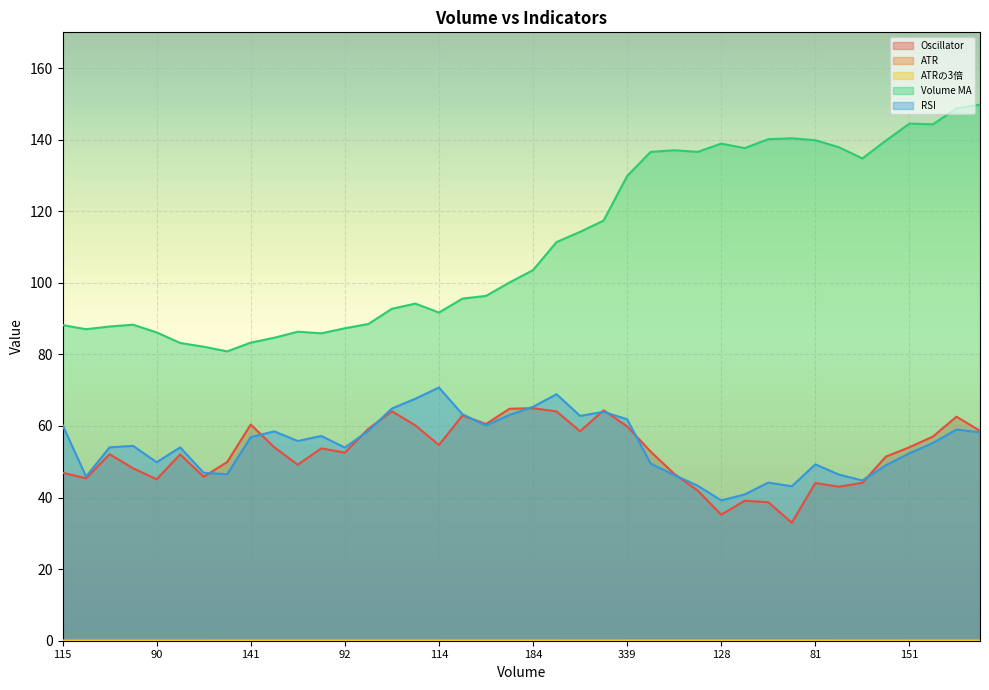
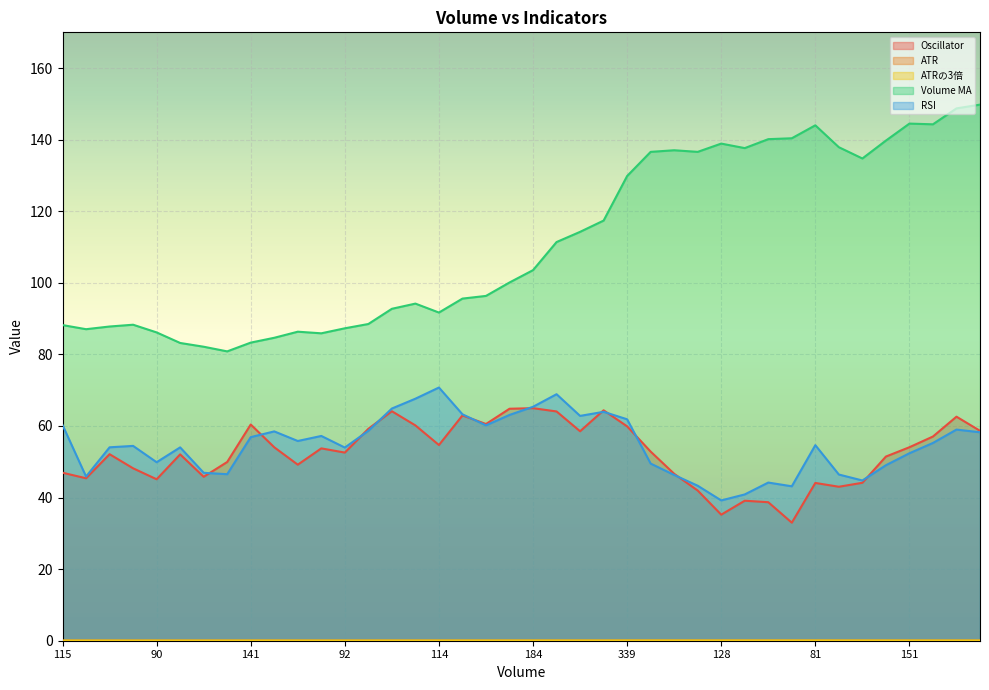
Volume MA, 81: 140 -> 144
RSI, 81: 49 -> 55
